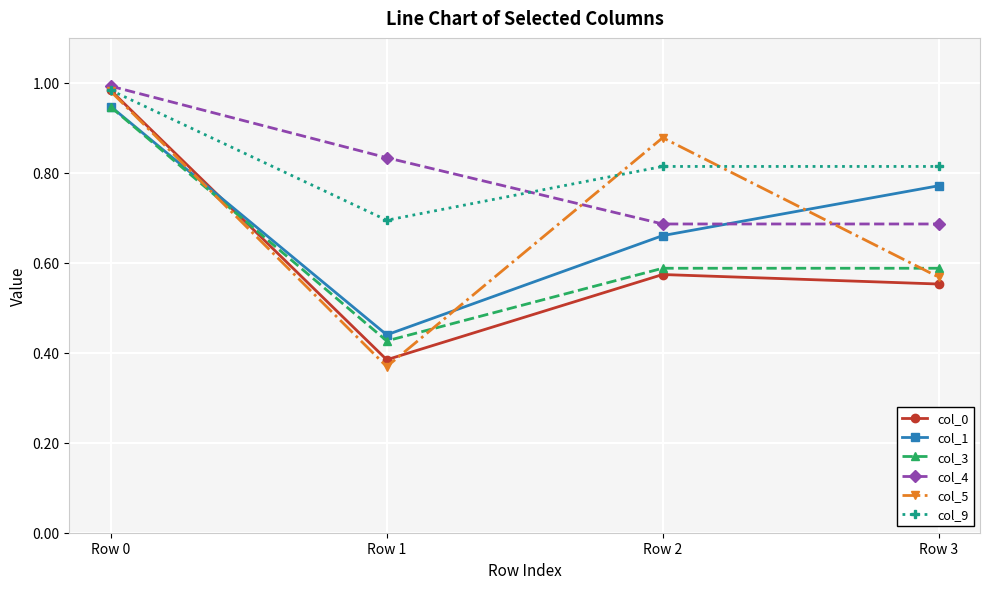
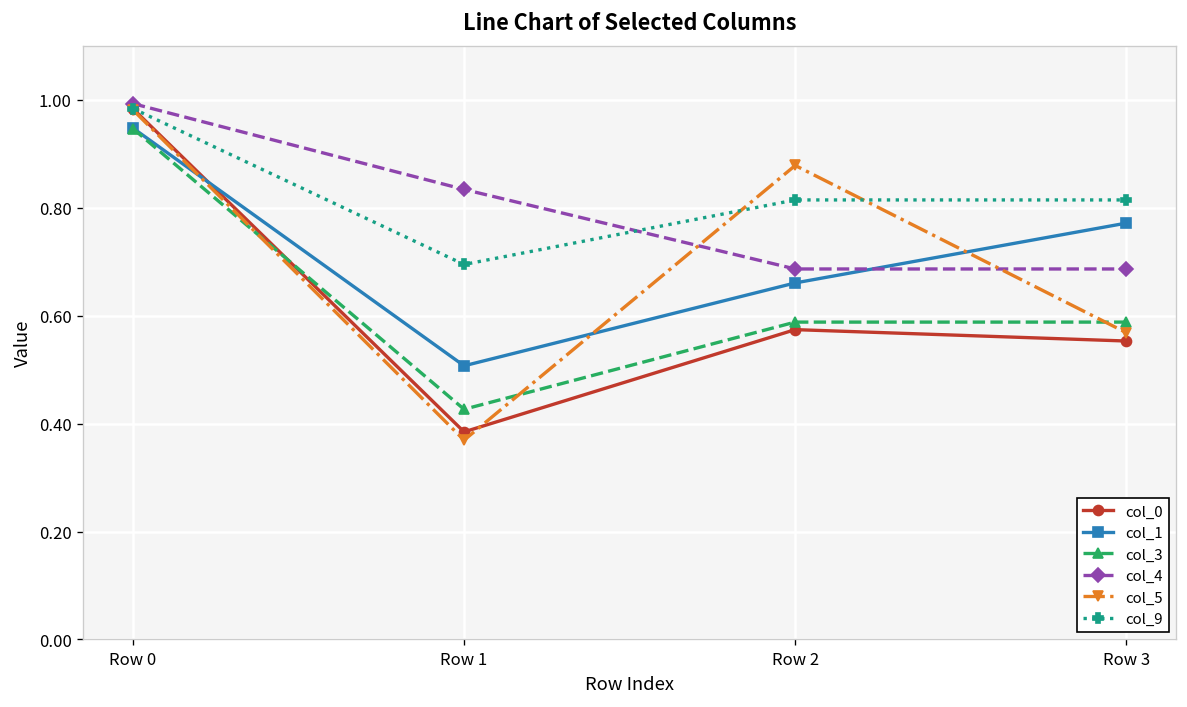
col_1, Row 1: 0.44 -> 0.51
